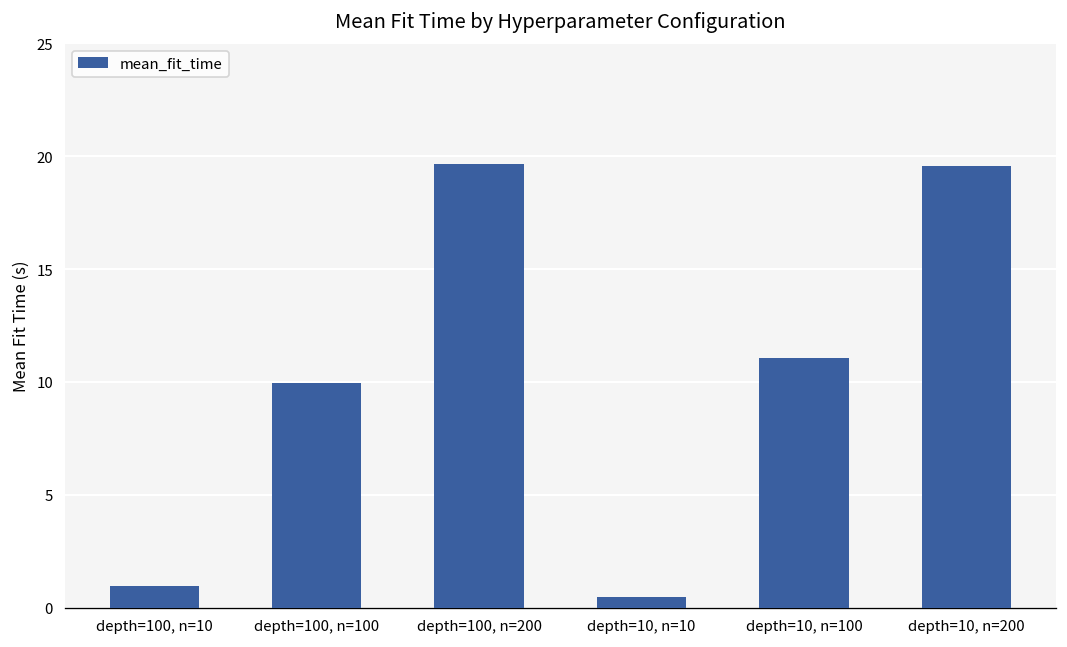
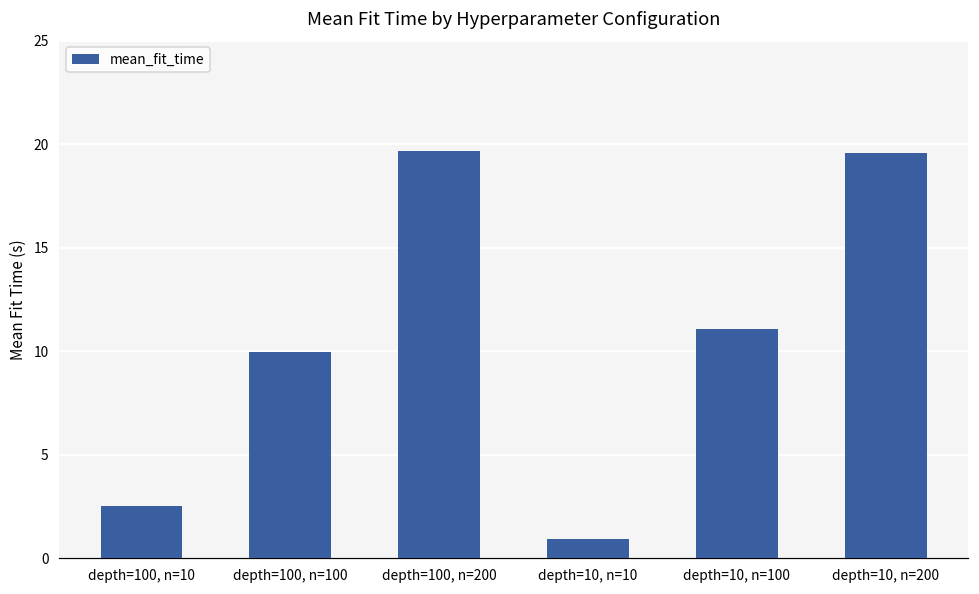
depth=100, n=10: 1.0 -> 2.5
depth=10, n=10: 0.5 -> 0.9
